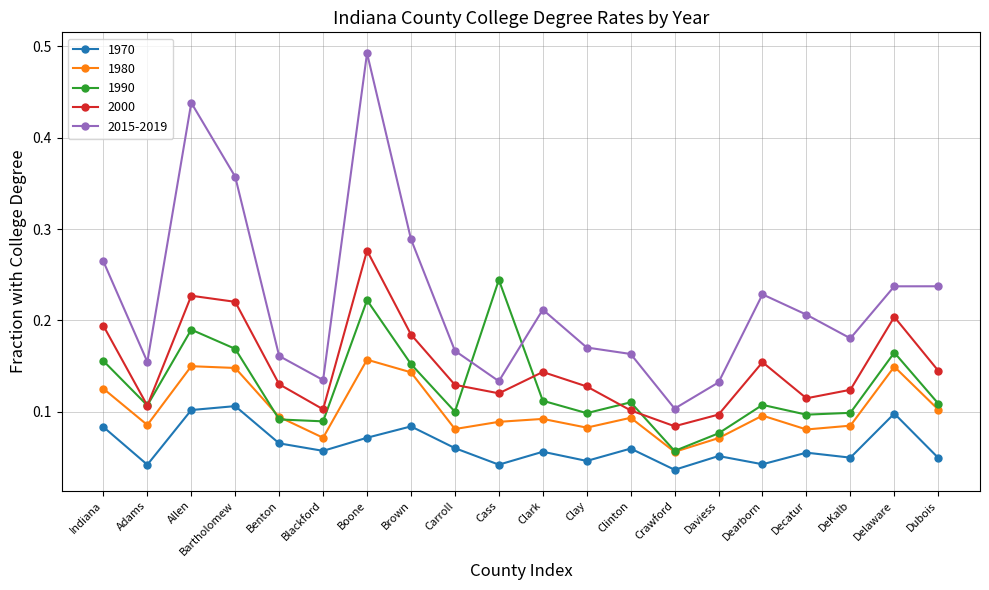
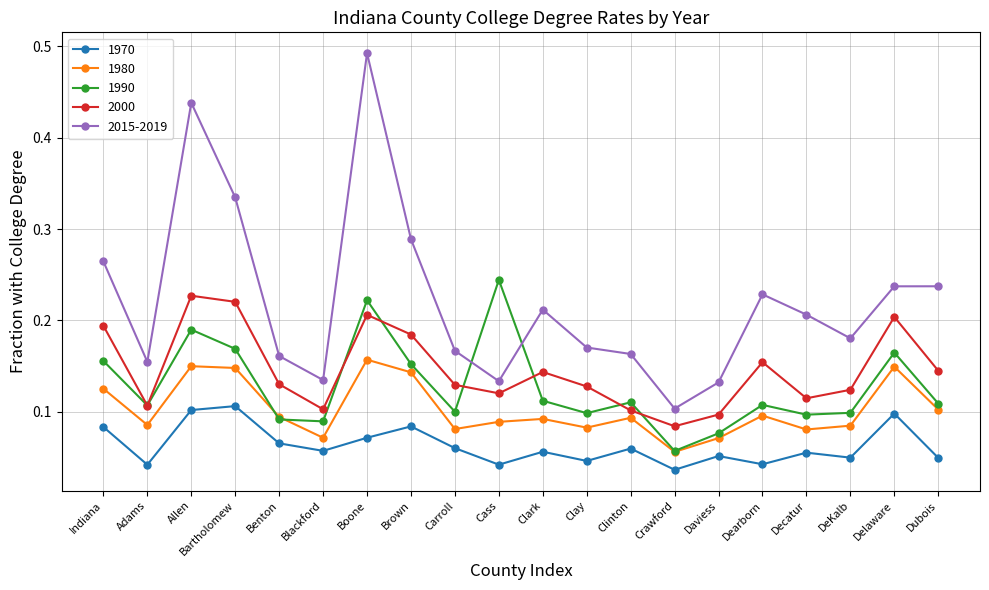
2015-2019, Bartholomew: 0.36 -> 0.33
2000, Boone: 0.28 -> 0.21
